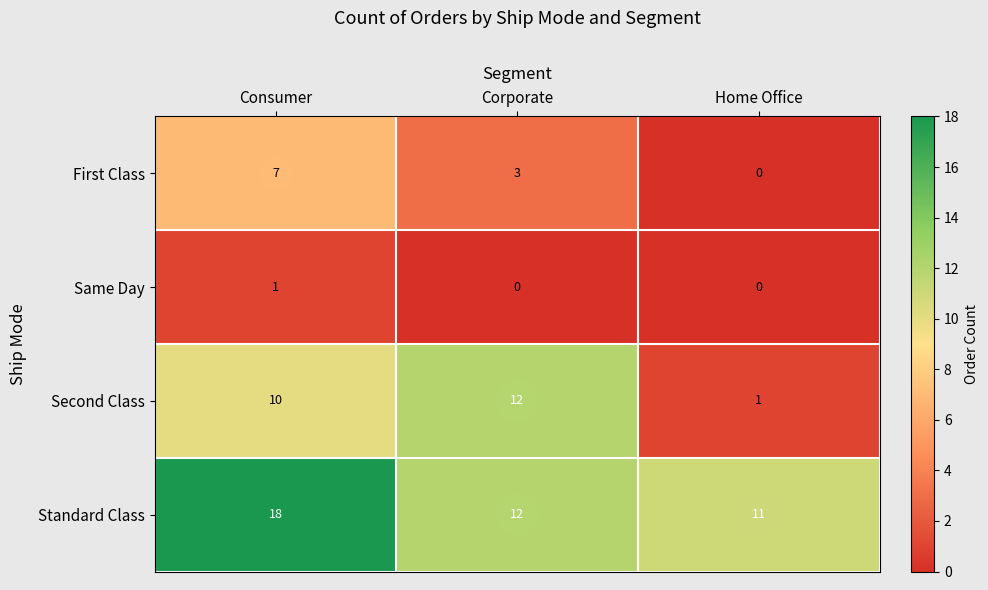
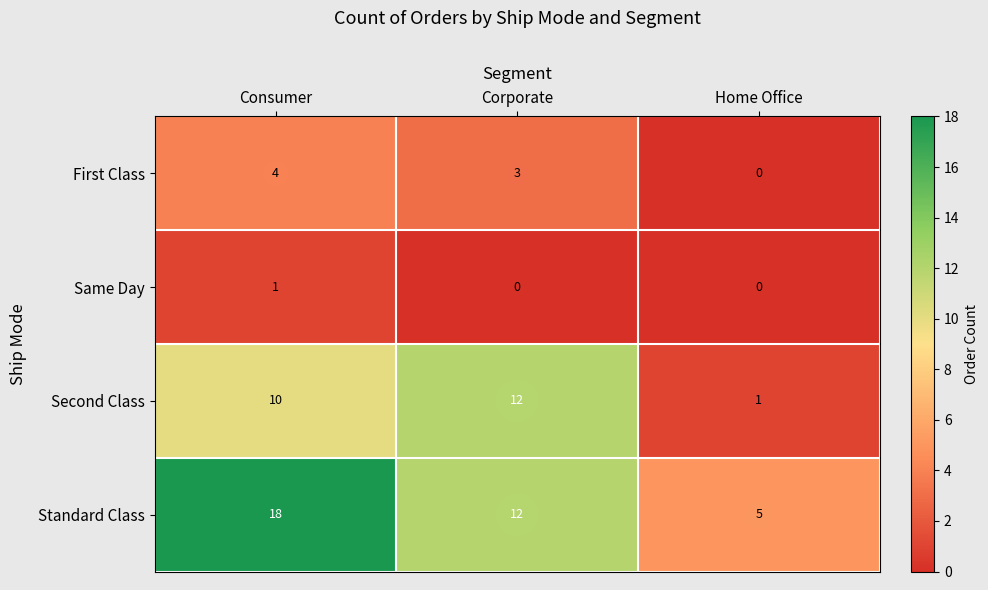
First Class, Consumer: 7 -> 4
Standard Class, Home Office: 11 -> 5
